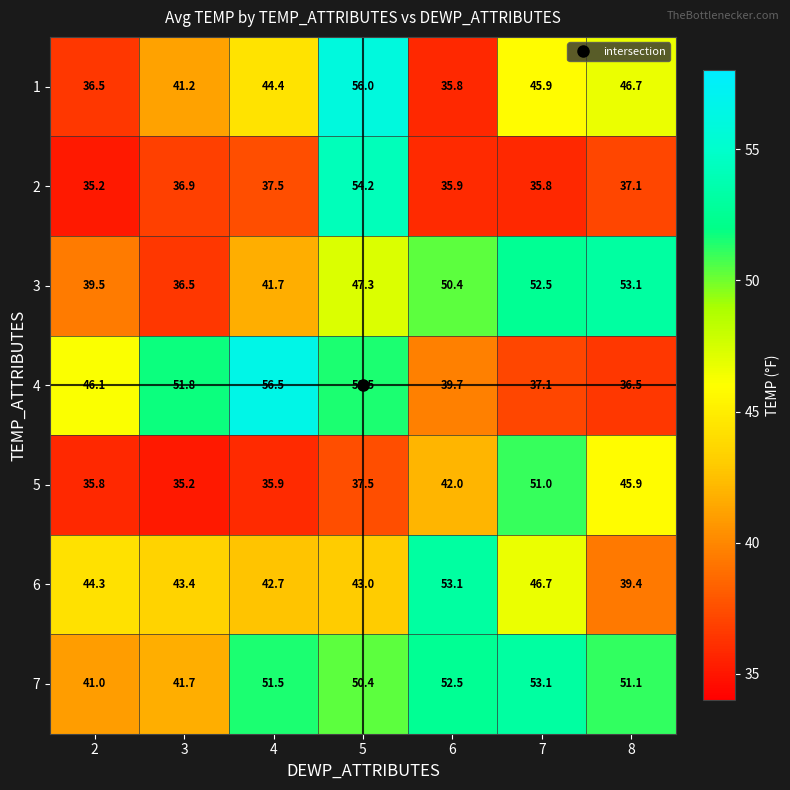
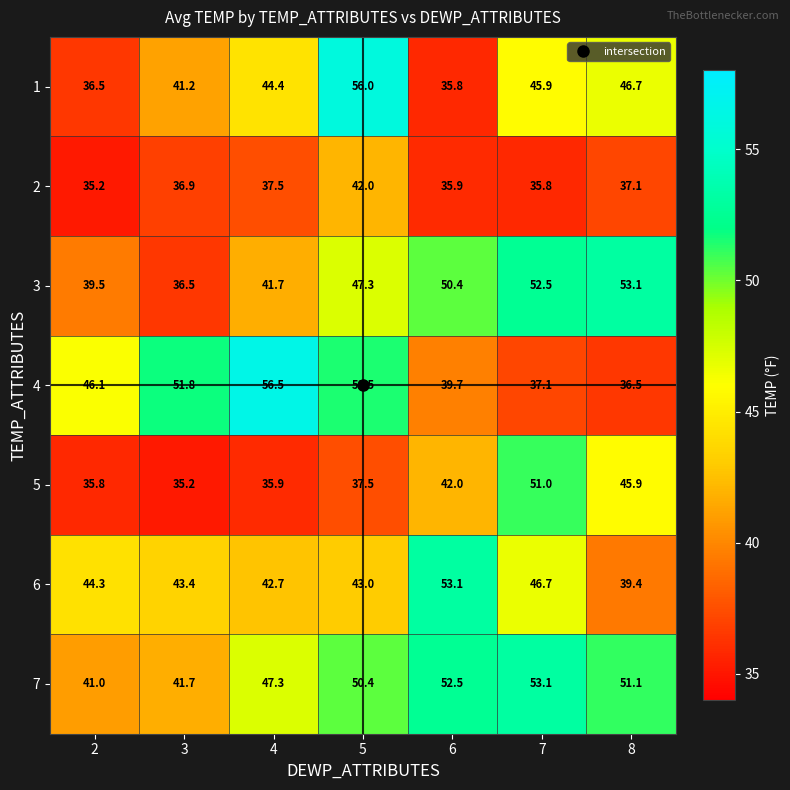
2, 5: 54.2 -> 42.0
7, 4: 51.5 -> 47.3
